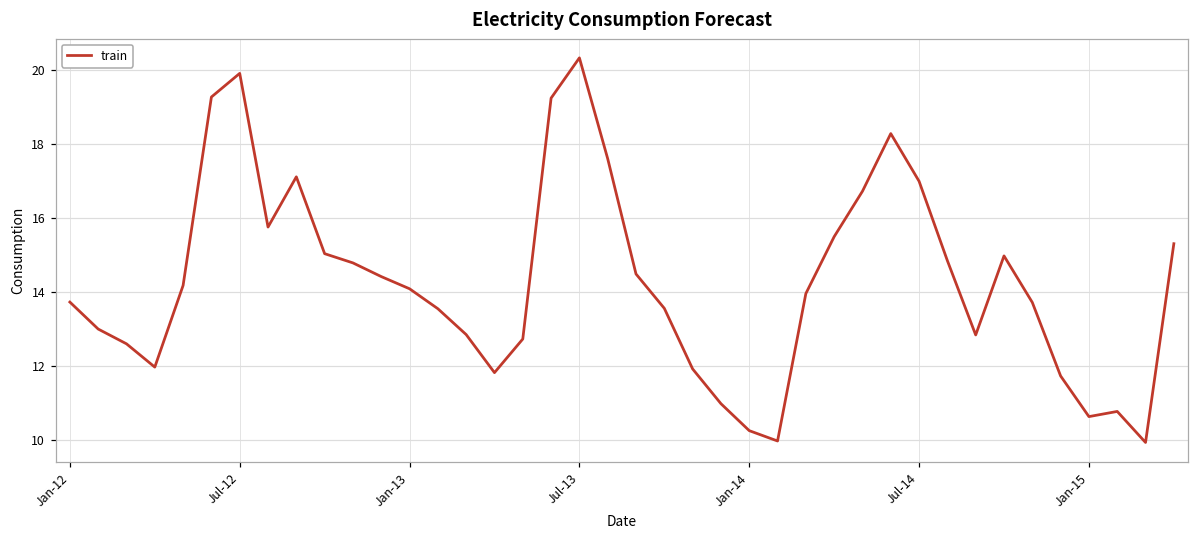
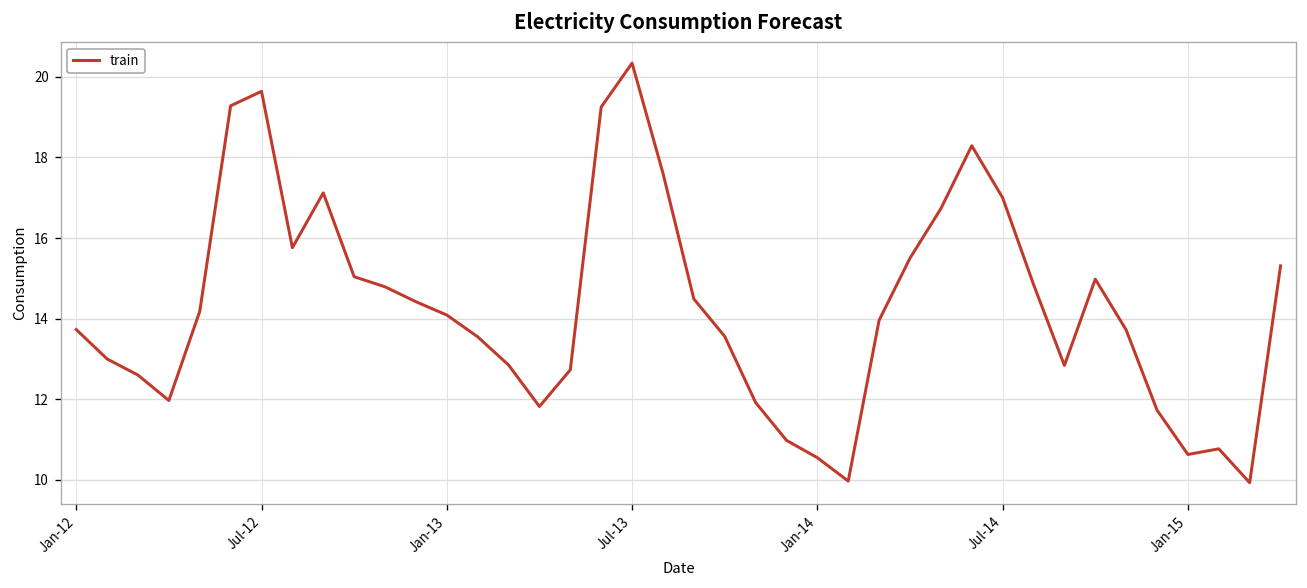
Jul-12: 19.9 -> 19.6
Jan-14: 10.3 -> 10.6
